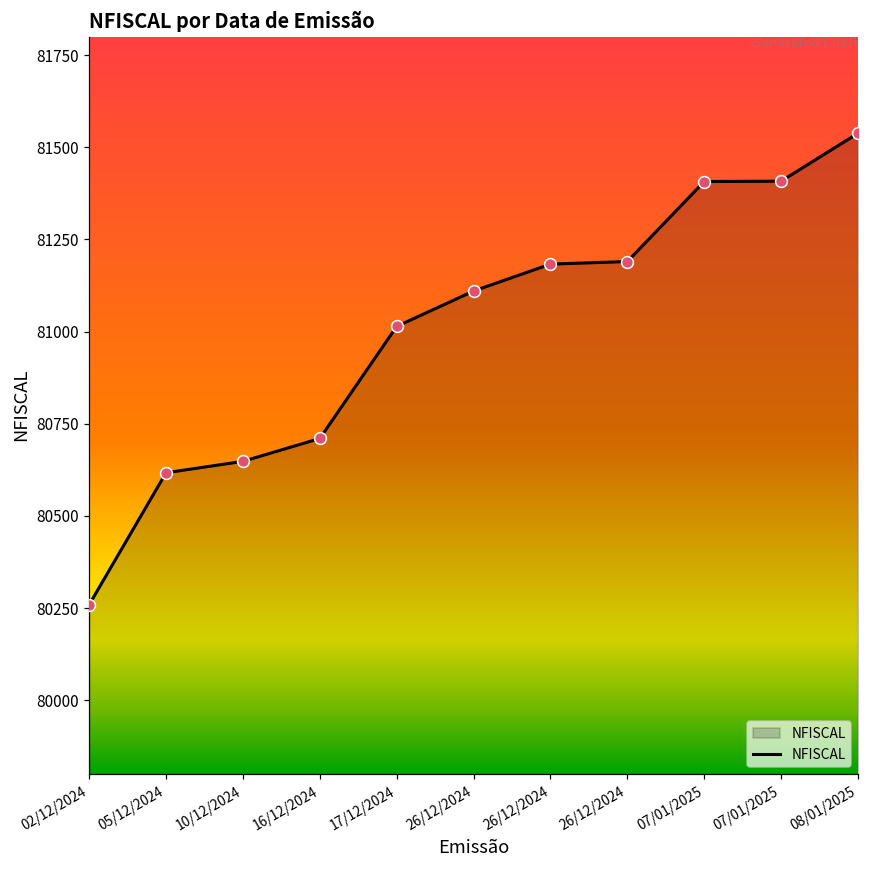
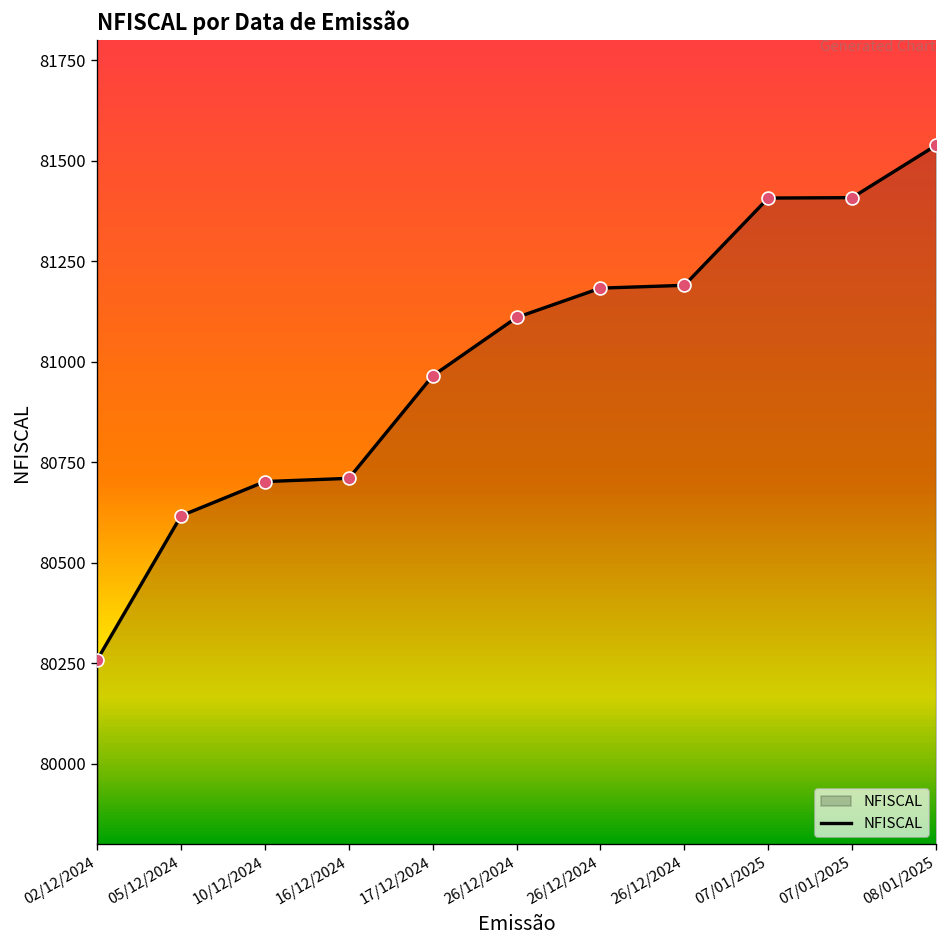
10/12/2024: 80650 -> 80700
17/12/2024: 81010 -> 80970
